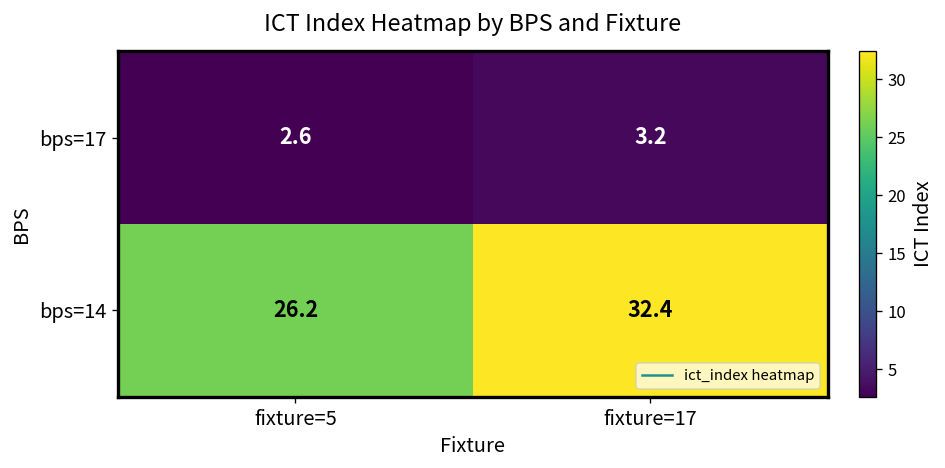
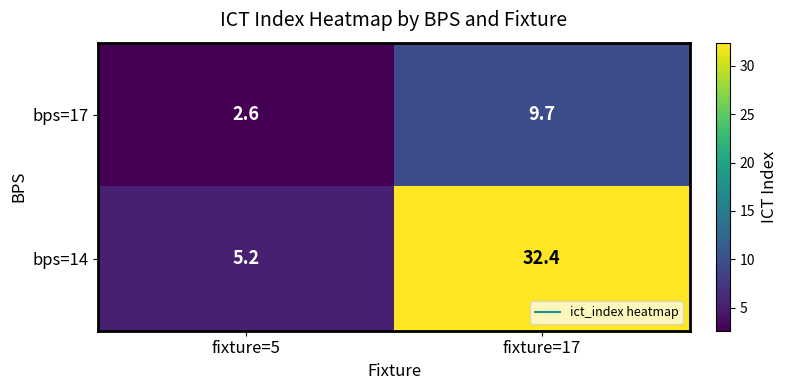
bps=17, fixture=17: 3.2 -> 9.7
bps=14, fixture=5: 26.2 -> 5.2
